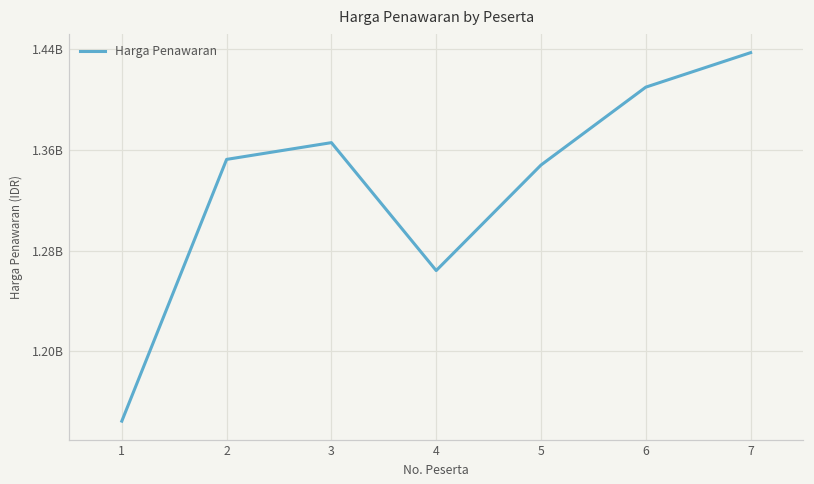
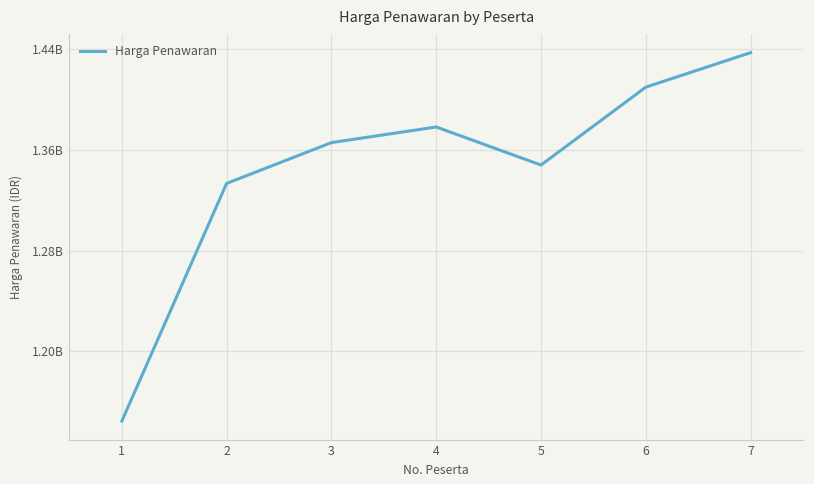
2: 1353000000 -> 1333000000
4: 1264000000 -> 1378000000
